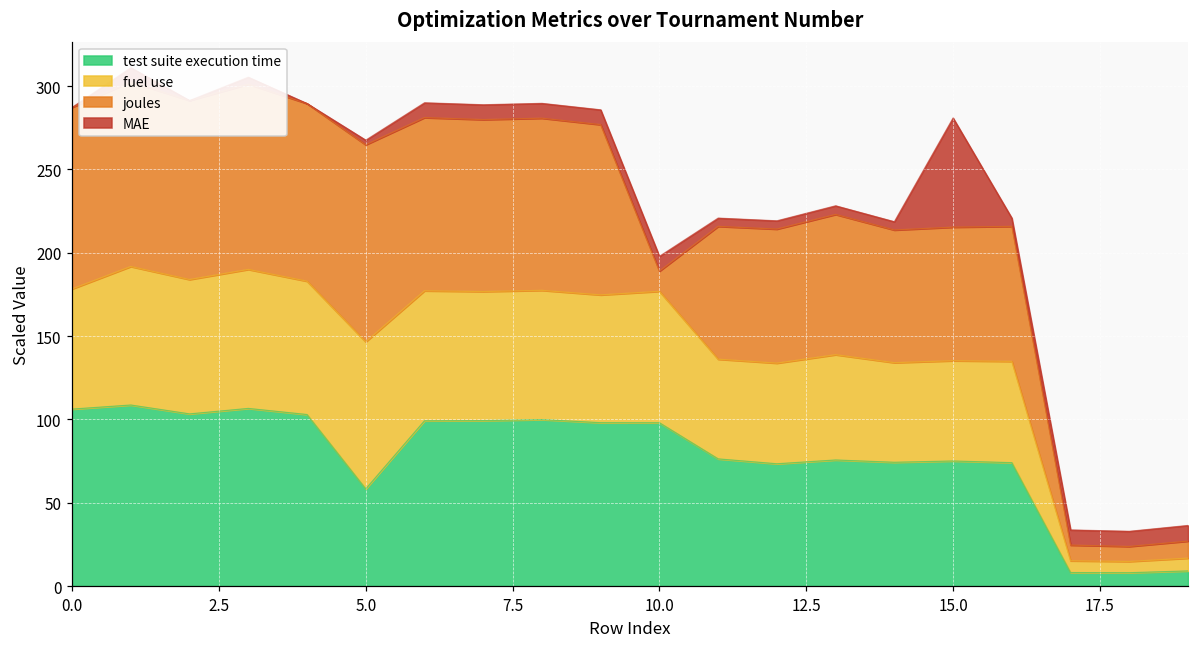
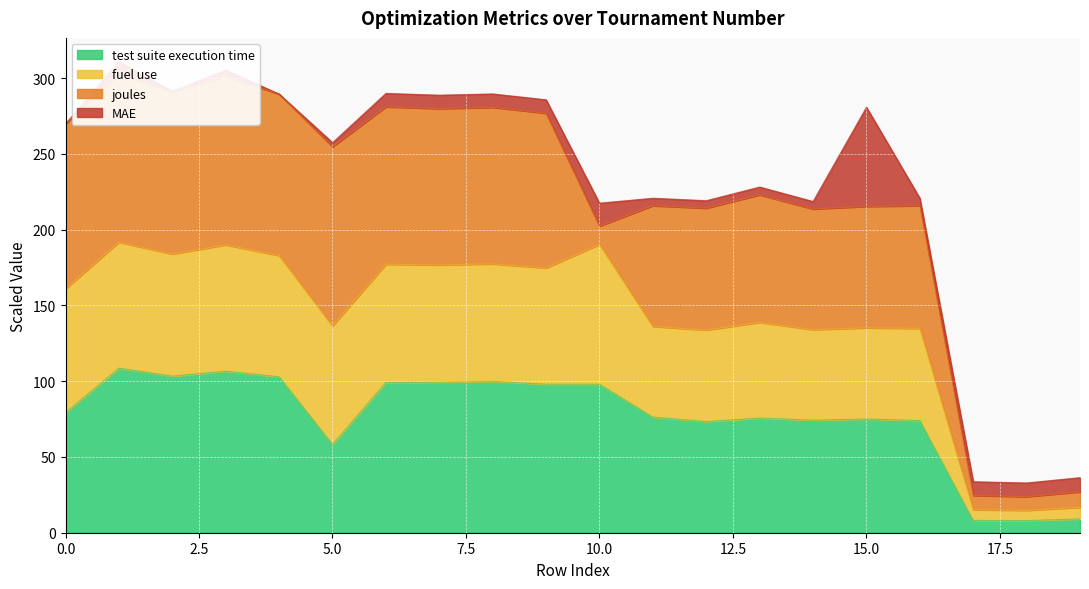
test suite execution time, 0.0: 106 -> 79
fuel use, 0.0: 72 -> 82
fuel use, 5.0: 88 -> 78
fuel use, 10.0: 79 -> 92
MAE, 10.0: 9 -> 15
